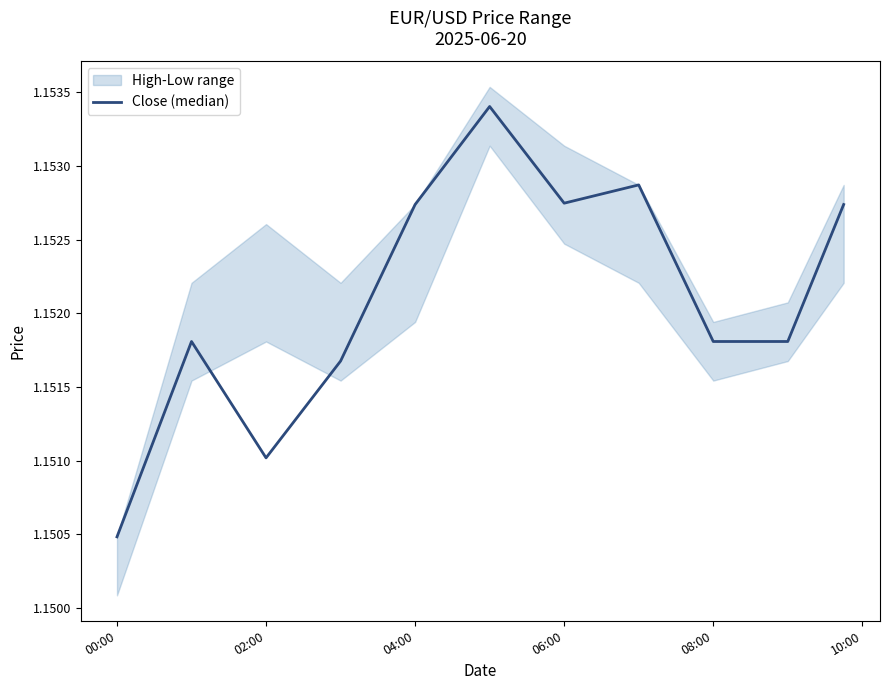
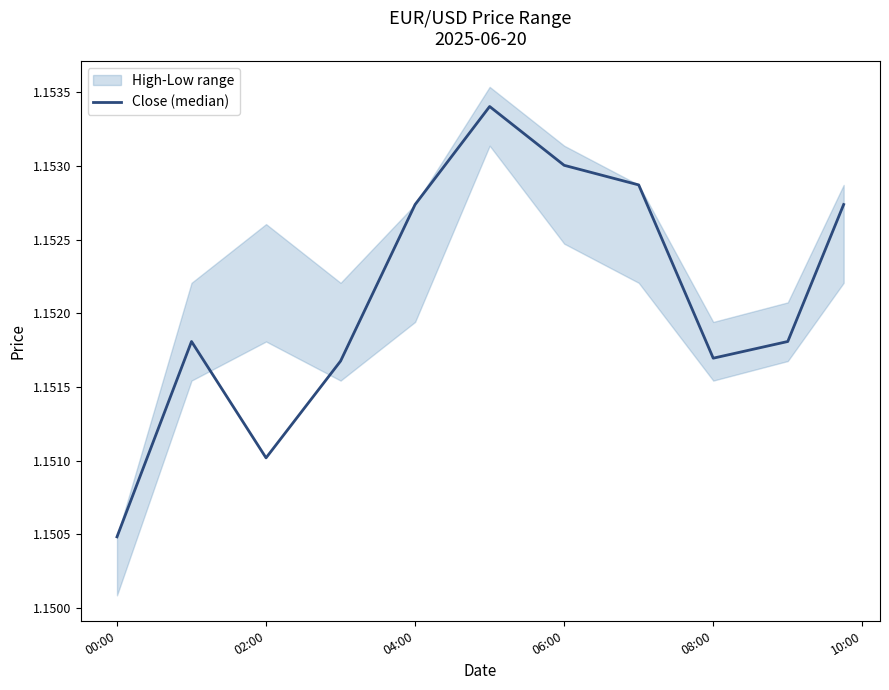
Close (median), 06:00: 1.15275 -> 1.15300
Close (median), 08:00: 1.15181 -> 1.15170
